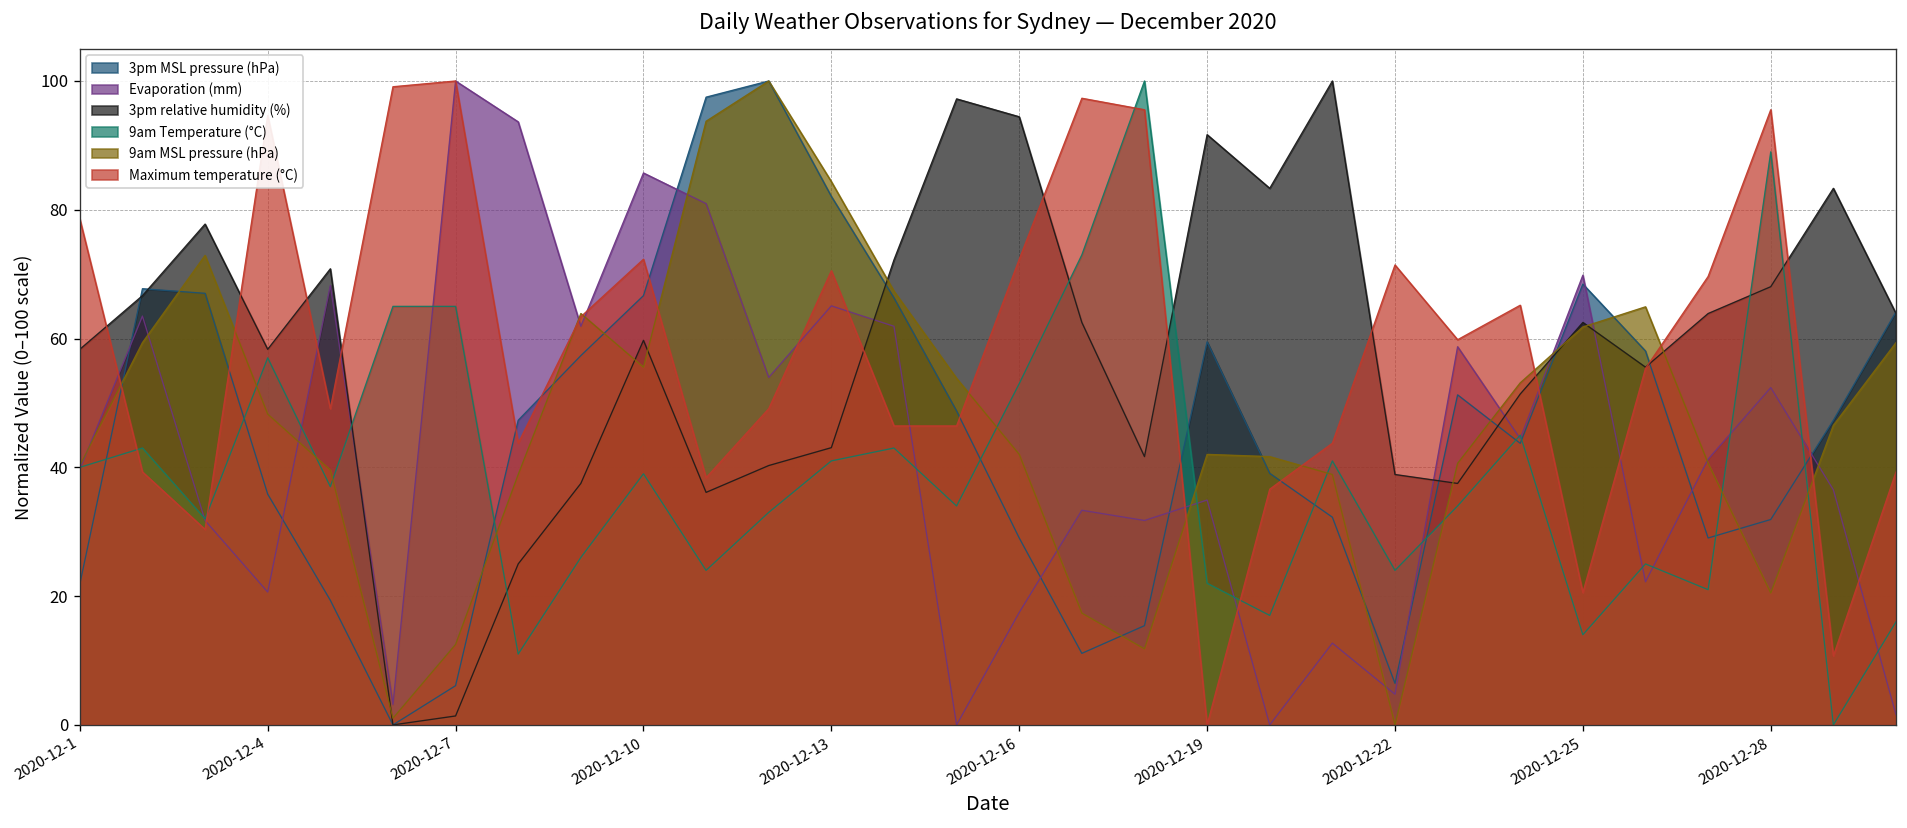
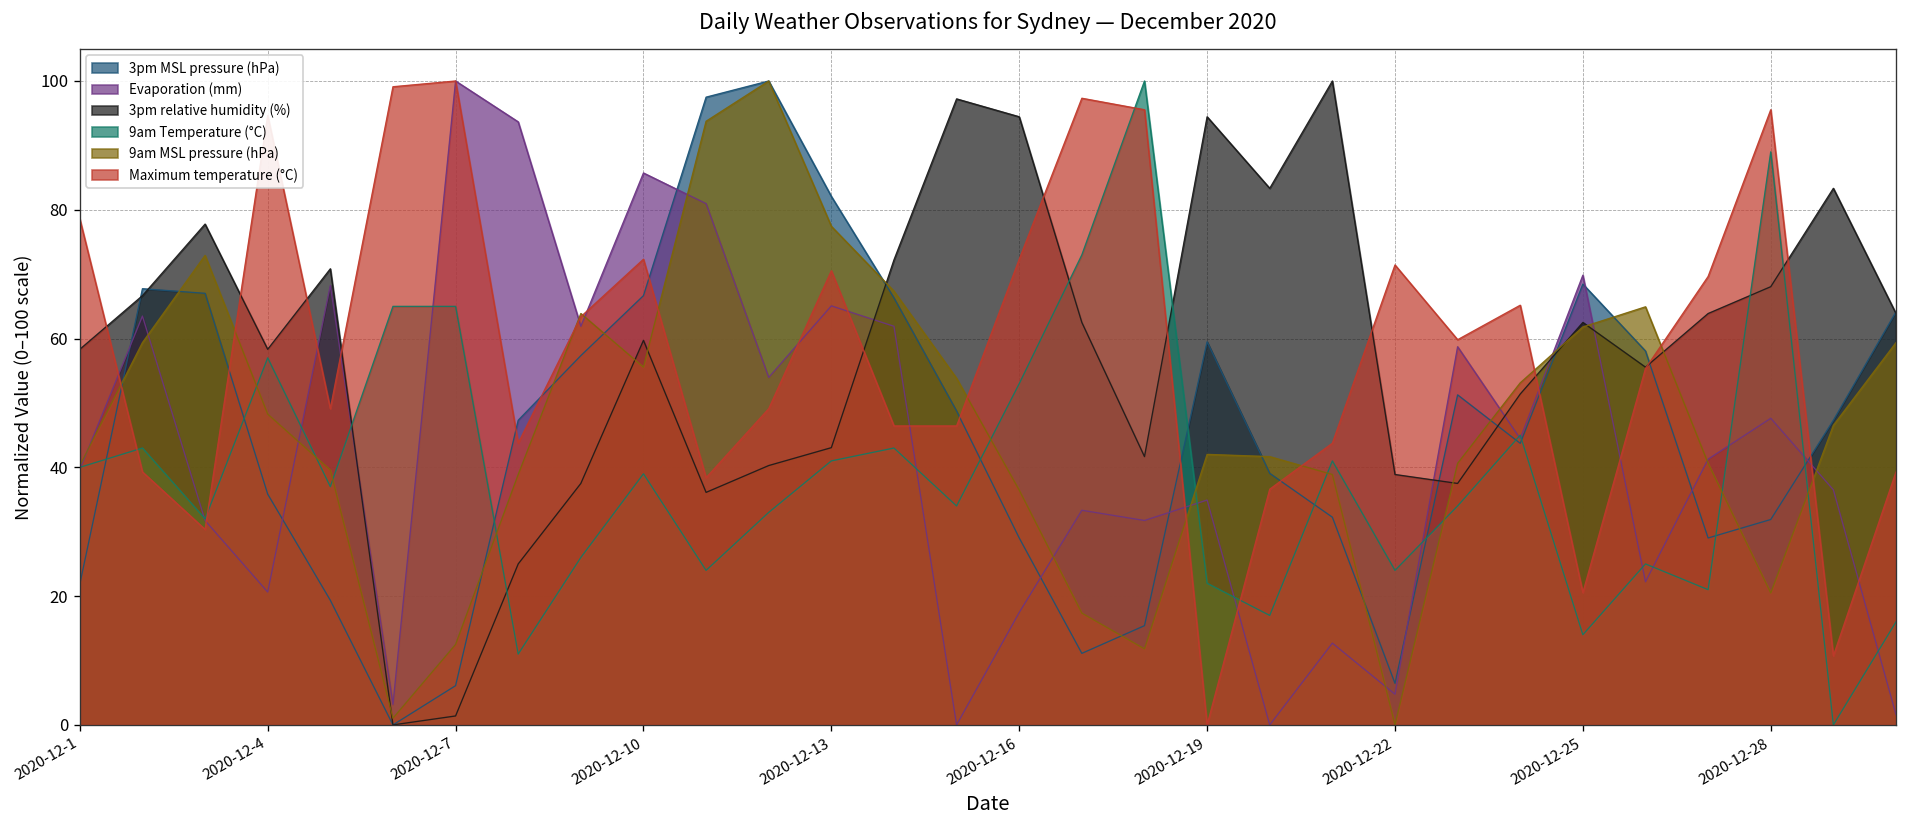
9am MSL pressure (hPa), 2020-12-13: 84 -> 77
9am MSL pressure (hPa), 2020-12-16: 42 -> 36
3pm relative humidity (%), 2020-12-19: 92 -> 94
Evaporation (mm), 2020-12-28: 52 -> 48
